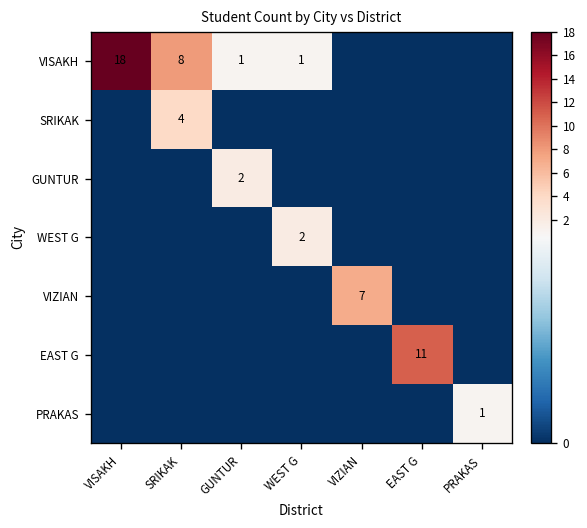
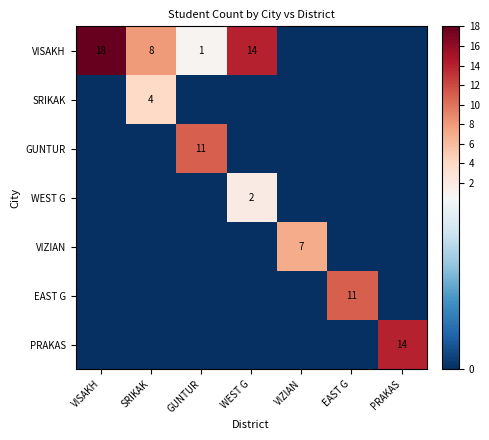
VISAKH, WEST G: 1 -> 14
GUNTUR, GUNTUR: 2 -> 11
PRAKAS, PRAKAS: 1 -> 14
